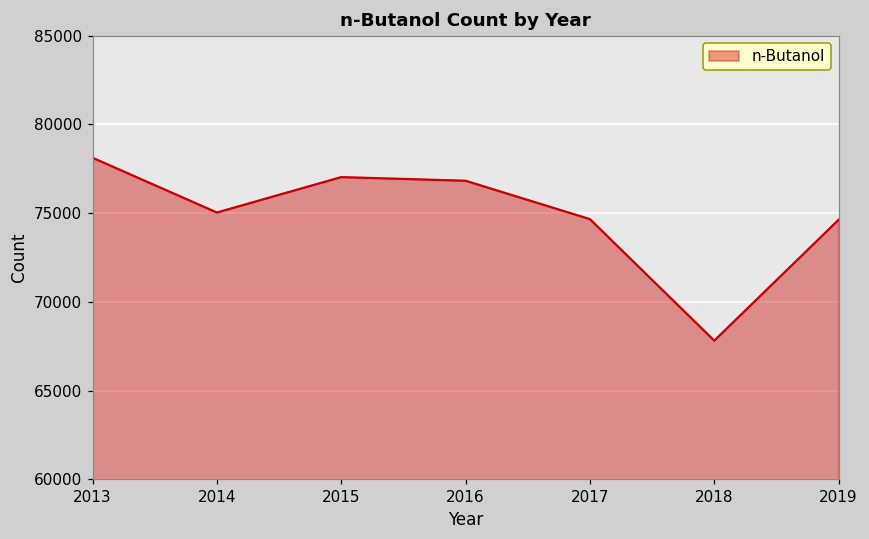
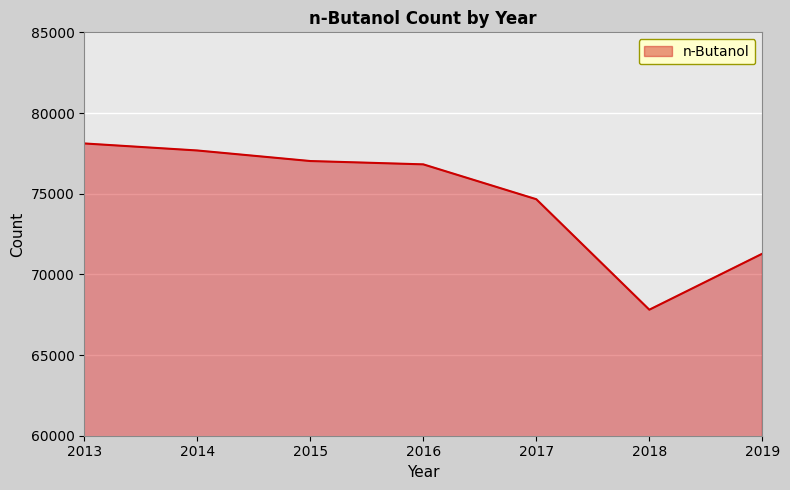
2014: 75000 -> 77700
2019: 74600 -> 71300
